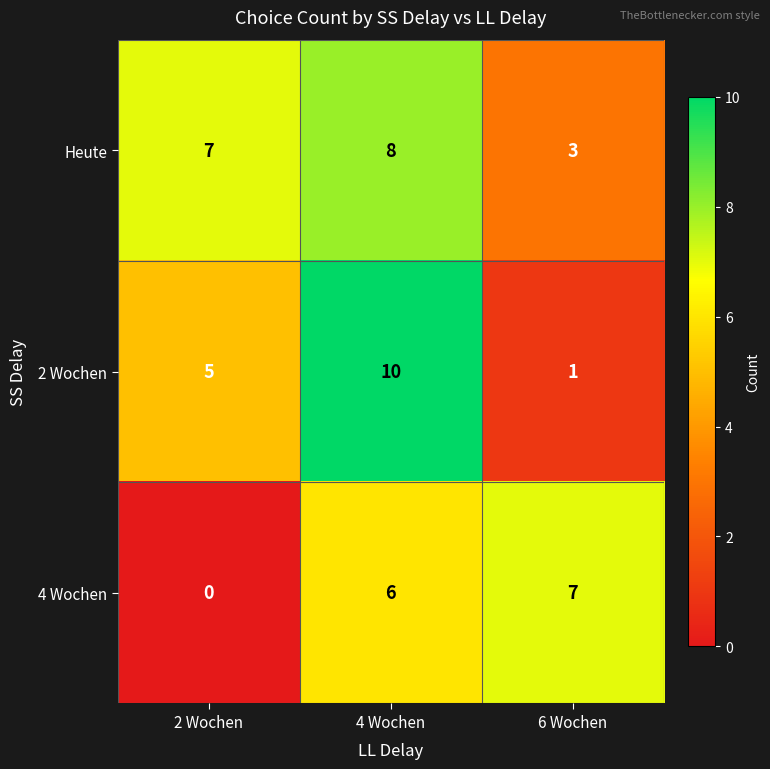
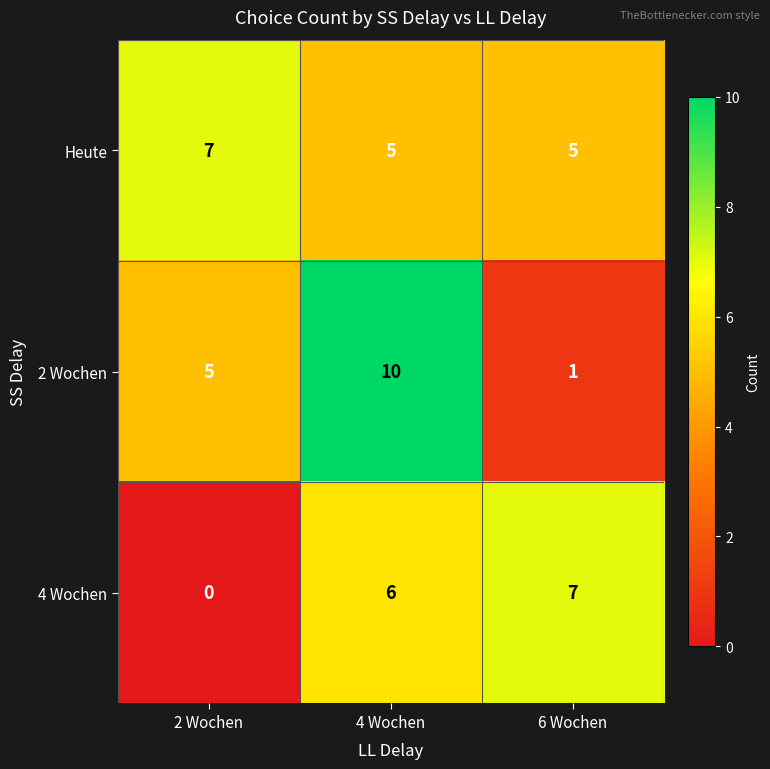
Heute, 4 Wochen: 8 -> 5
Heute, 6 Wochen: 3 -> 5
